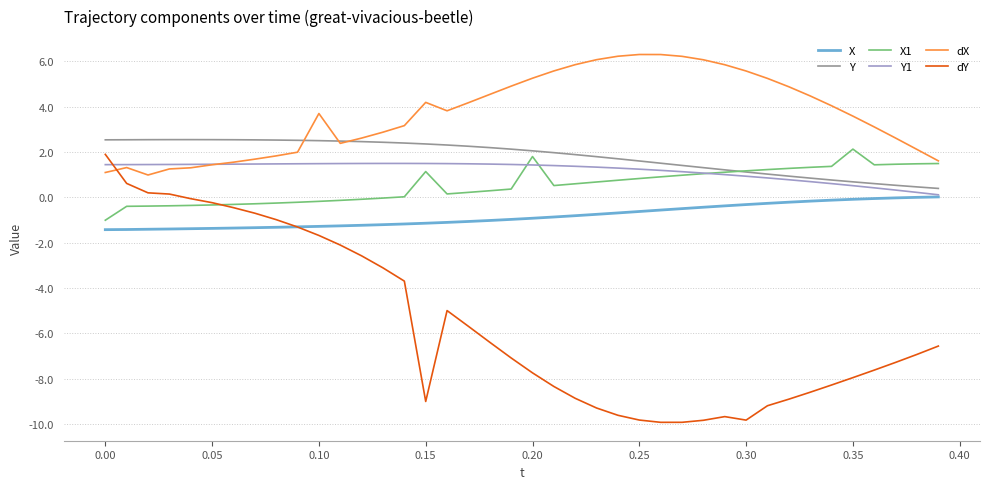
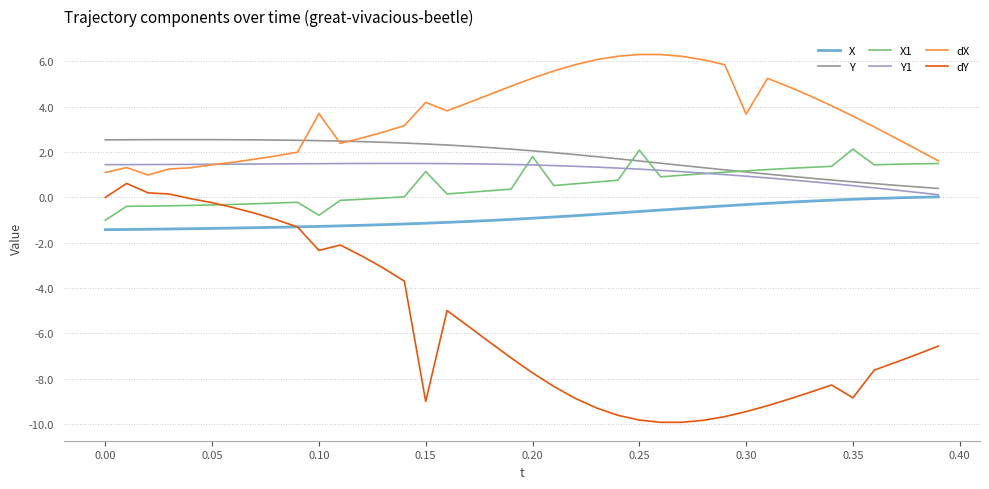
dY, 0.00: 1.9 -> 0.0
X1, 0.10: -0.2 -> -0.8
dY, 0.10: -1.7 -> -2.3
X1, 0.25: 0.8 -> 2.1
dX, 0.30: 5.6 -> 3.7
dY, 0.30: -9.8 -> -9.5
dY, 0.35: -8.0 -> -8.8
